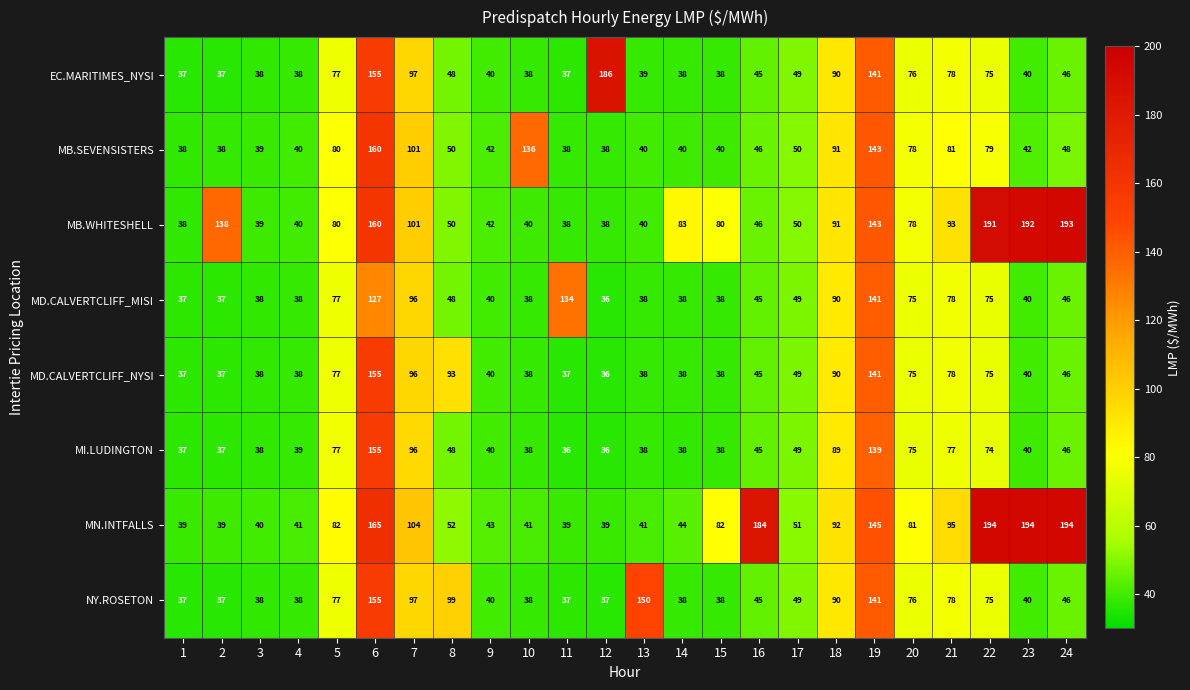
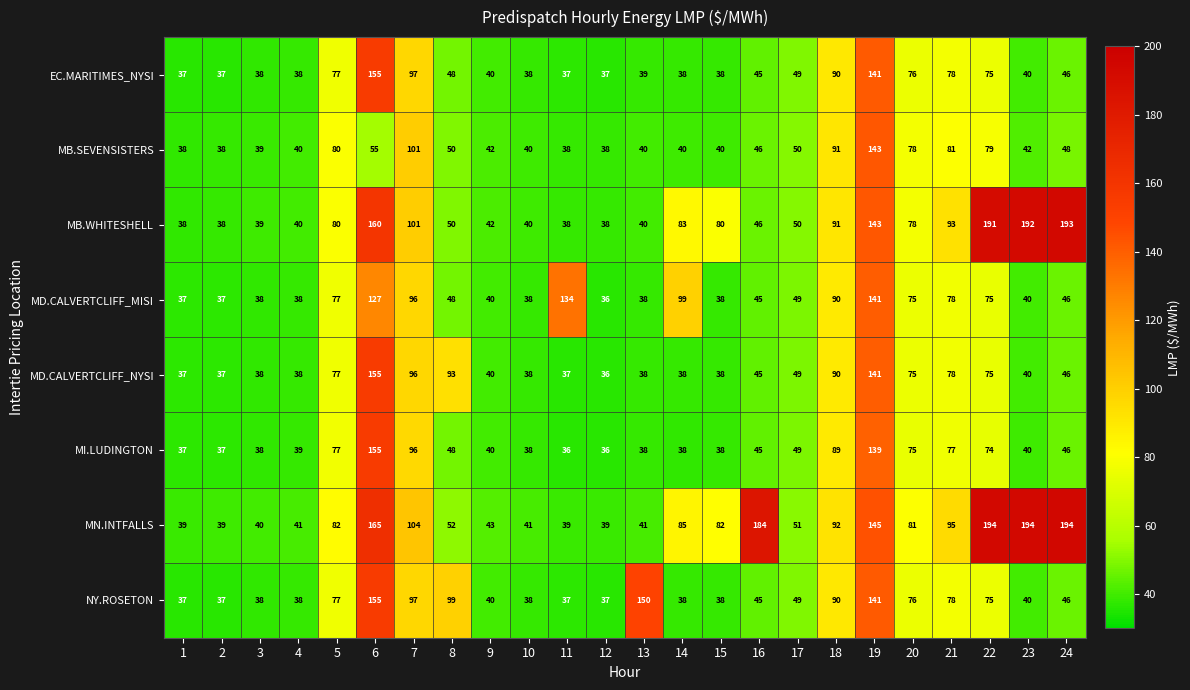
EC.MARITIMES_NYSI, 12: 186 -> 37
MB.SEVENSISTERS, 6: 160 -> 55
MB.SEVENSISTERS, 10: 136 -> 40
MB.WHITESHELL, 2: 138 -> 38
MD.CALVERTCLIFF_MISI, 14: 38 -> 99
MN.INTFALLS, 14: 44 -> 85
